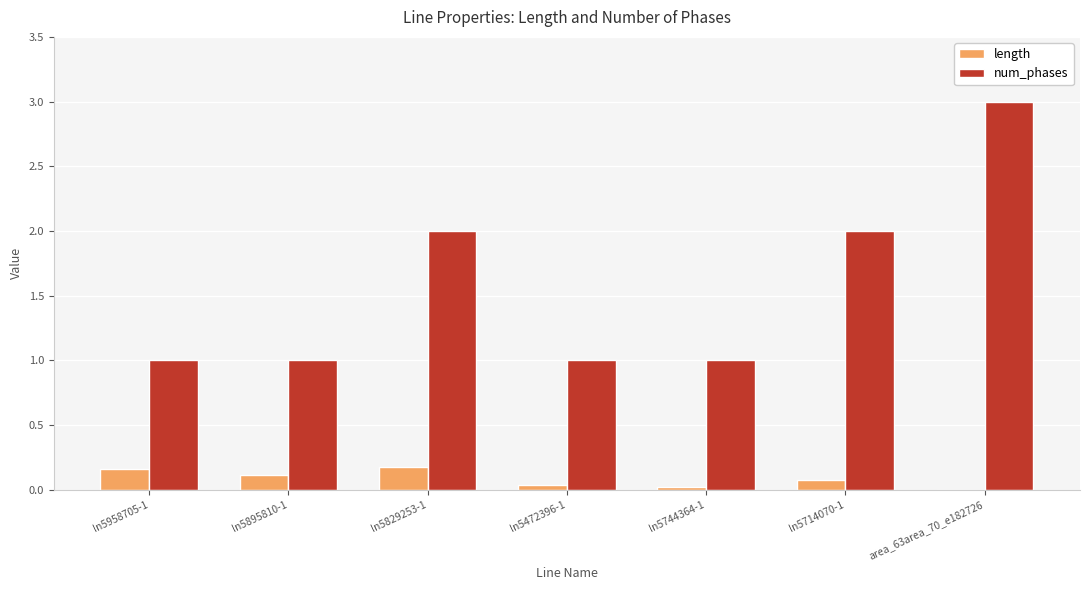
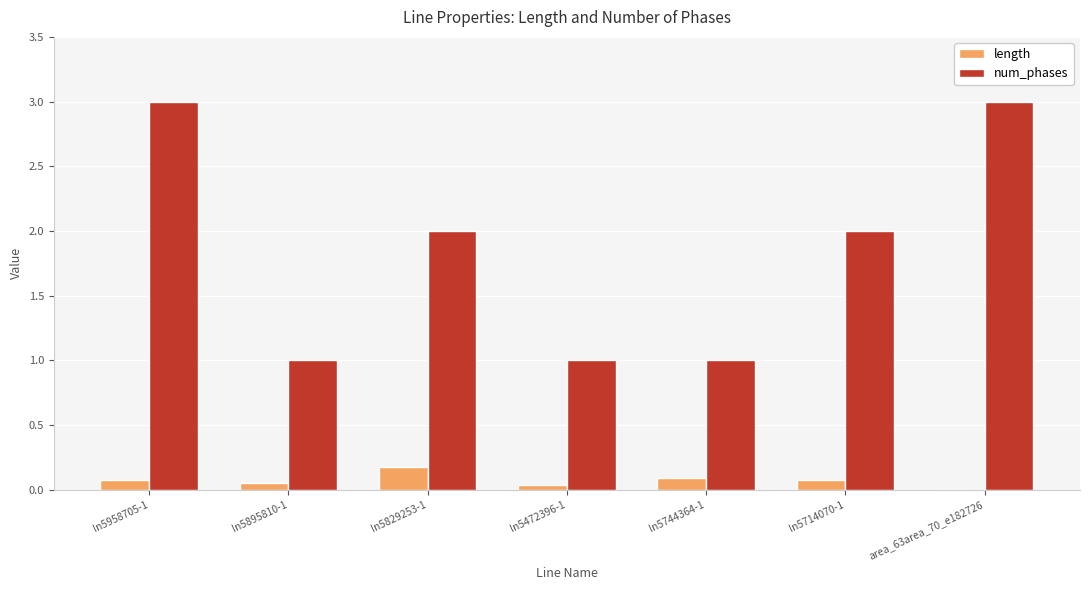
length, ln5958705-1: 0.16 -> 0.07
num_phases, ln5958705-1: 1 -> 3
length, ln5895810-1: 0.12 -> 0.05
length, ln5744364-1: 0.02 -> 0.09
